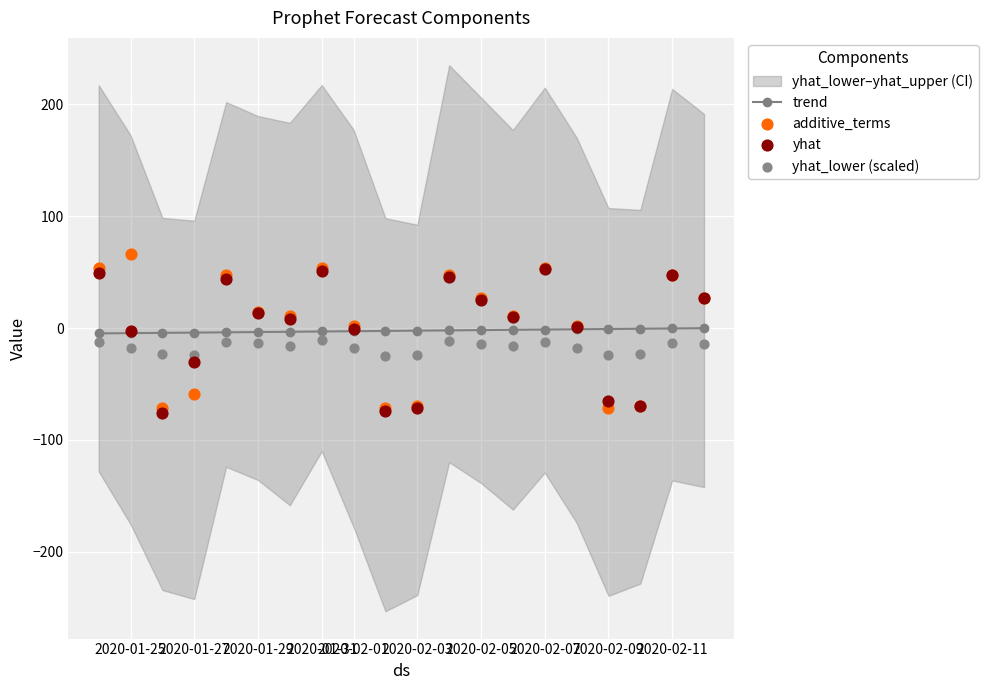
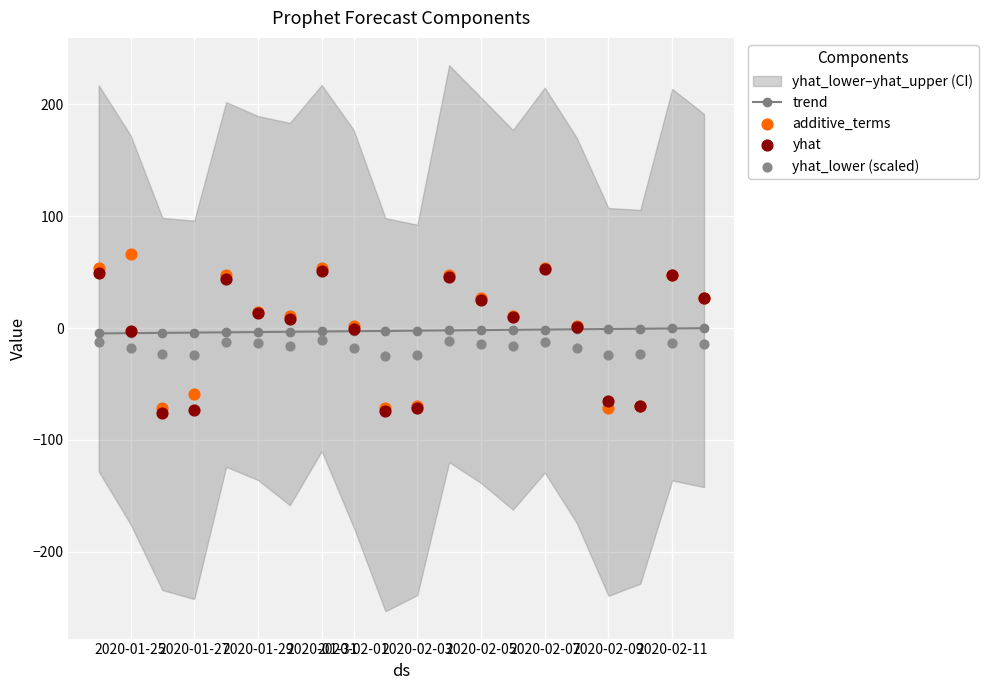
yhat, 2020-01-27: -31 -> -73
